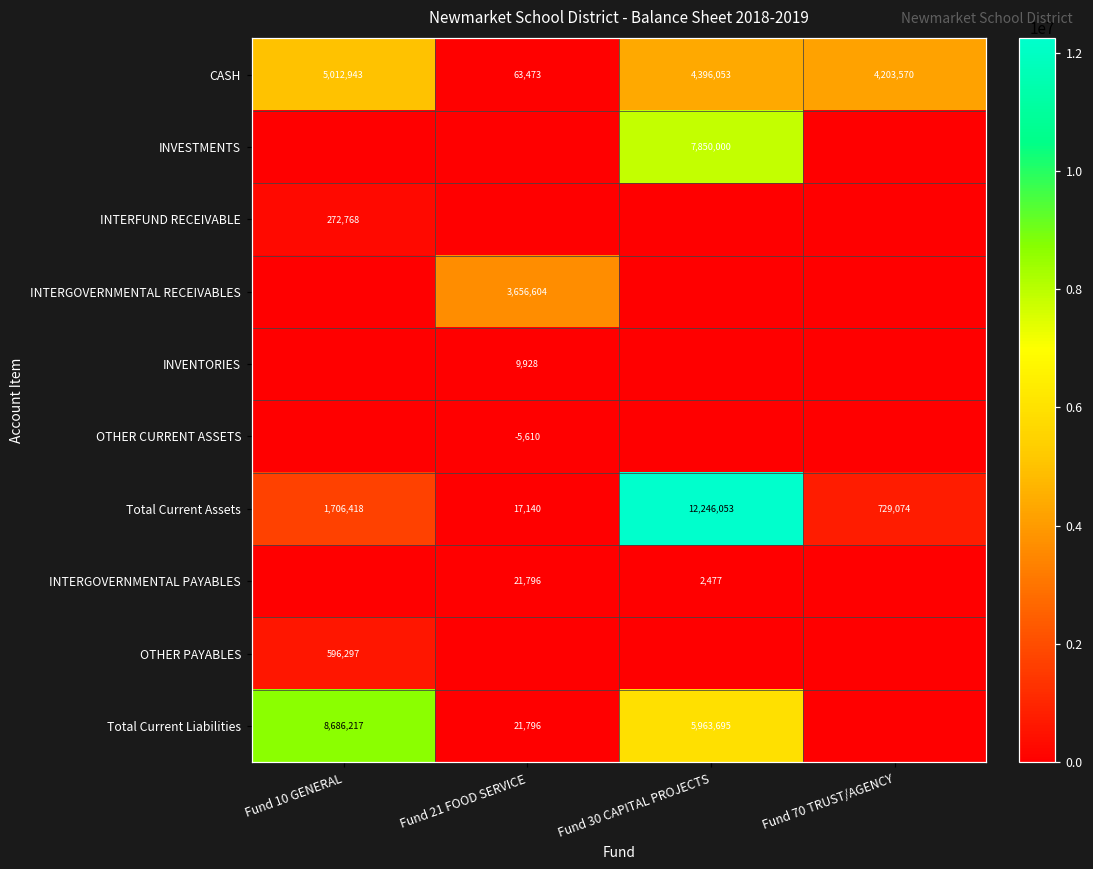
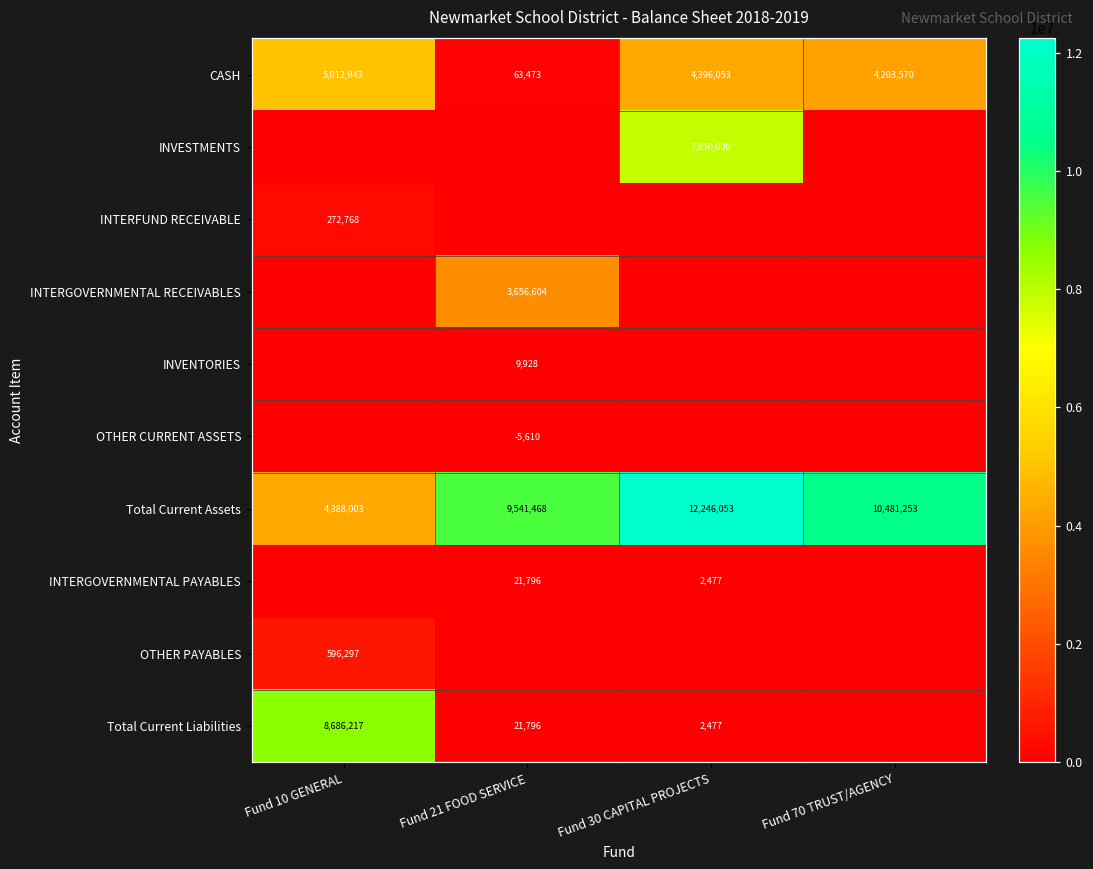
Total Current Assets, Fund 10 GENERAL: 1,706,418 -> 4,388,003
Total Current Assets, Fund 21 FOOD SERVICE: 17,140 -> 9,541,468
Total Current Assets, Fund 70 TRUST/AGENCY: 729,074 -> 10,481,253
Total Current Liabilities, Fund 30 CAPITAL PROJECTS: 5,963,695 -> 2,477
